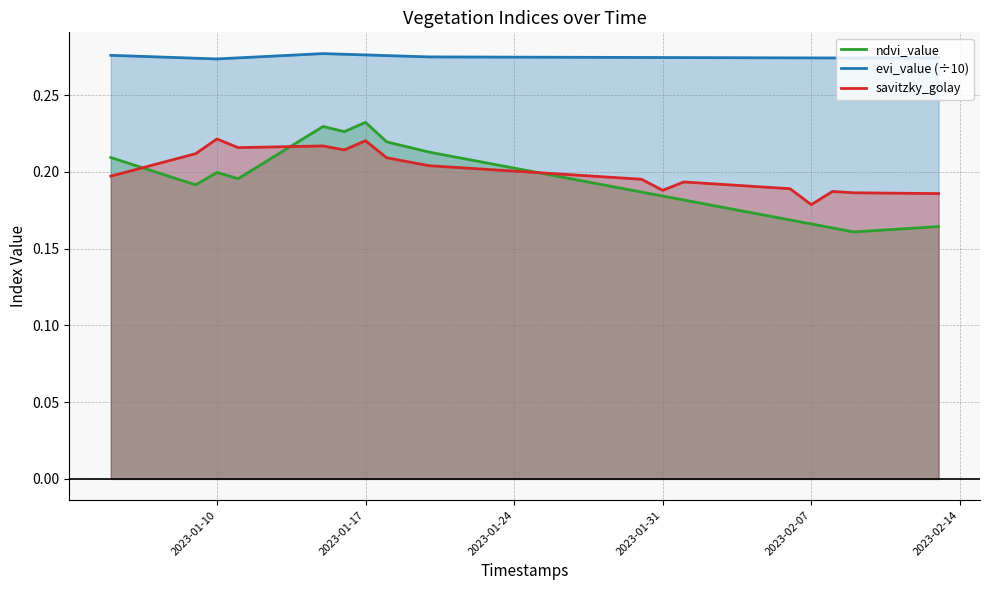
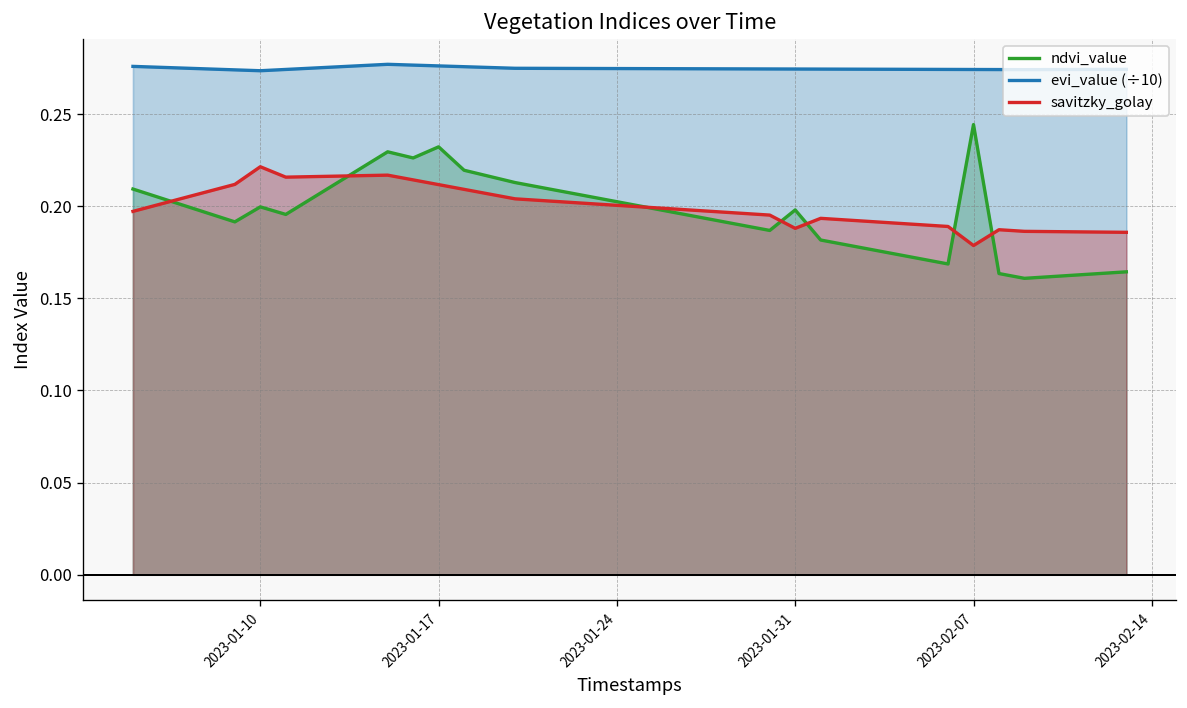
savitzky_golay, 2023-01-17: 0.220 -> 0.212
ndvi_value, 2023-01-31: 0.184 -> 0.198
ndvi_value, 2023-02-07: 0.166 -> 0.244
